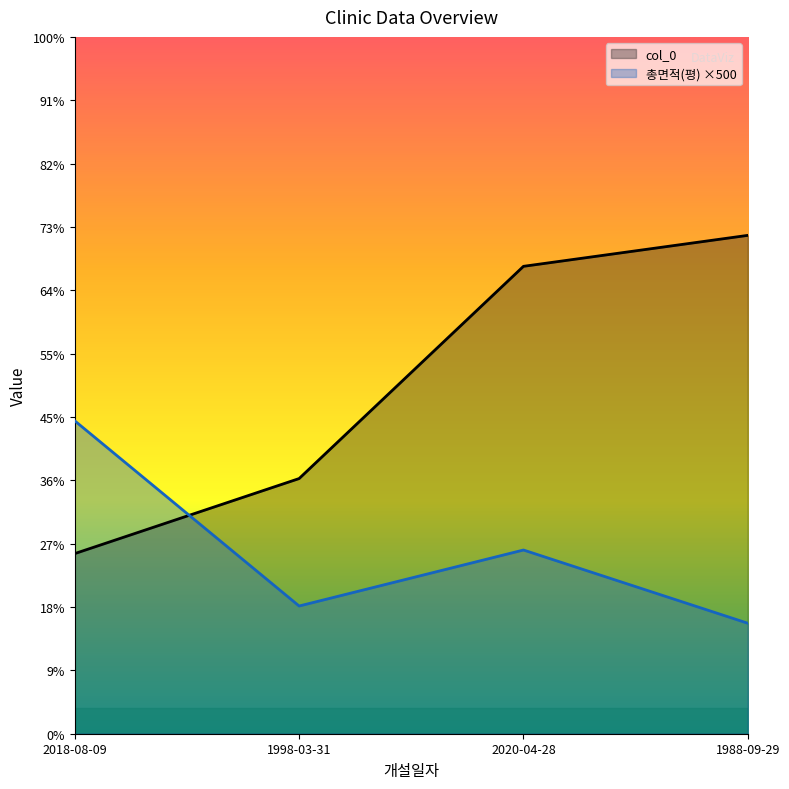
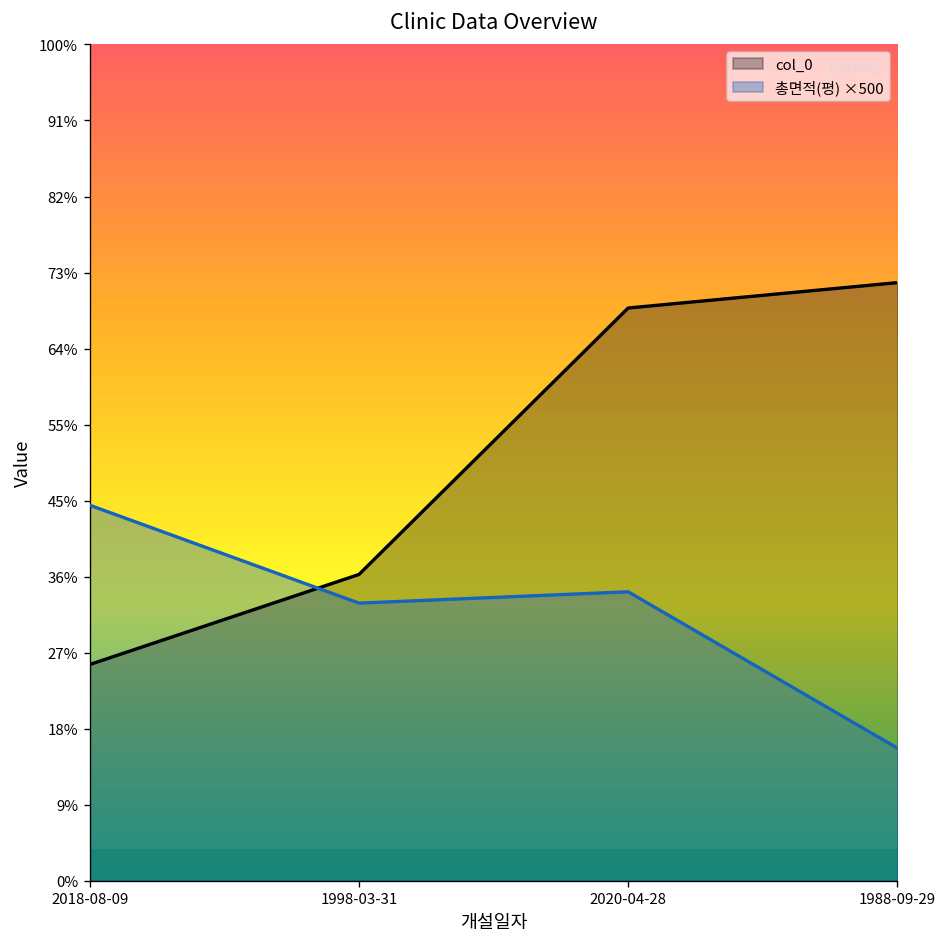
총면적(평) ×500, 1998-03-31: 18% -> 33%
col_0, 2020-04-28: 67% -> 68%
총면적(평) ×500, 2020-04-28: 26% -> 35%
